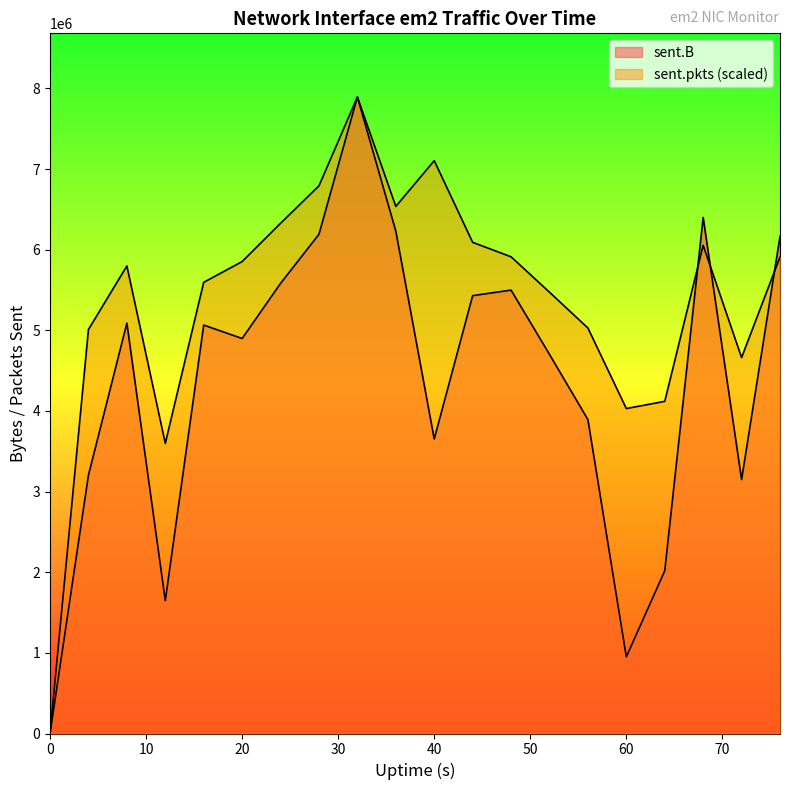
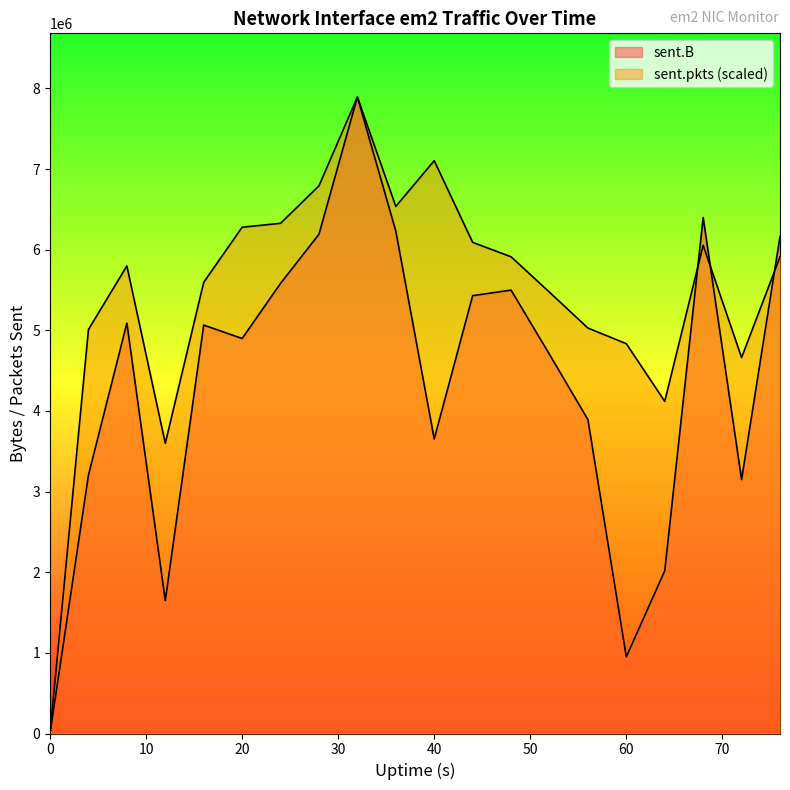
sent.pkts (scaled), 20: 5900000 -> 6300000
sent.pkts (scaled), 60: 4000000 -> 4800000
